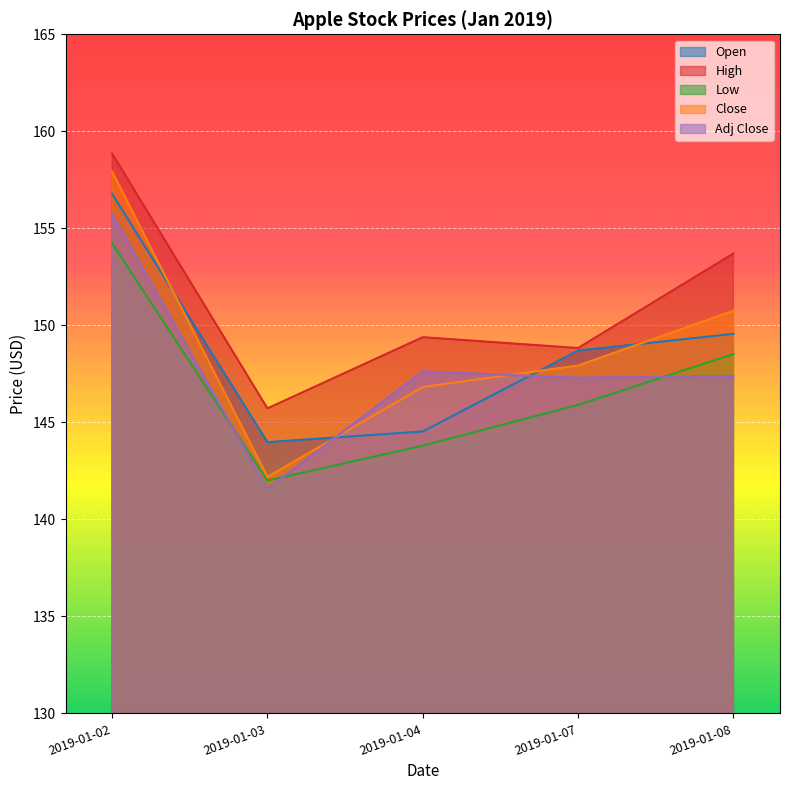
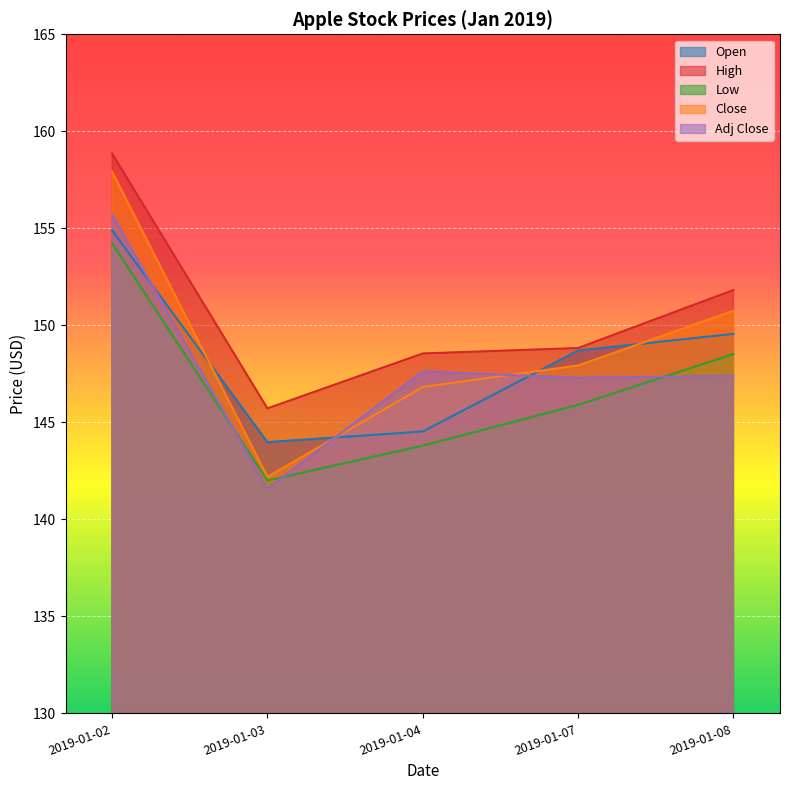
Open, 2019-01-02: 156.8 -> 154.9
High, 2019-01-04: 149.4 -> 148.6
High, 2019-01-08: 153.7 -> 151.8
